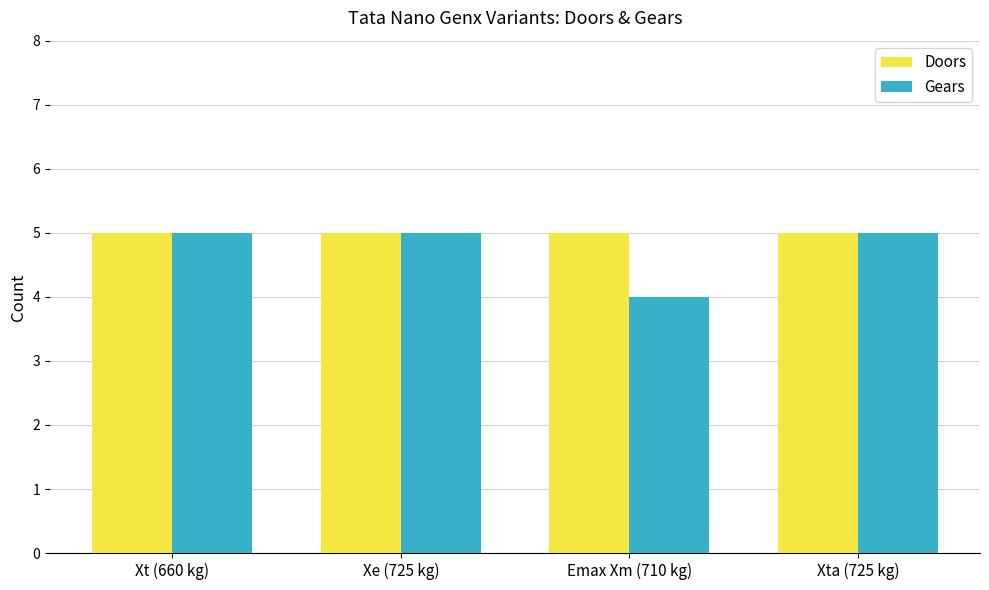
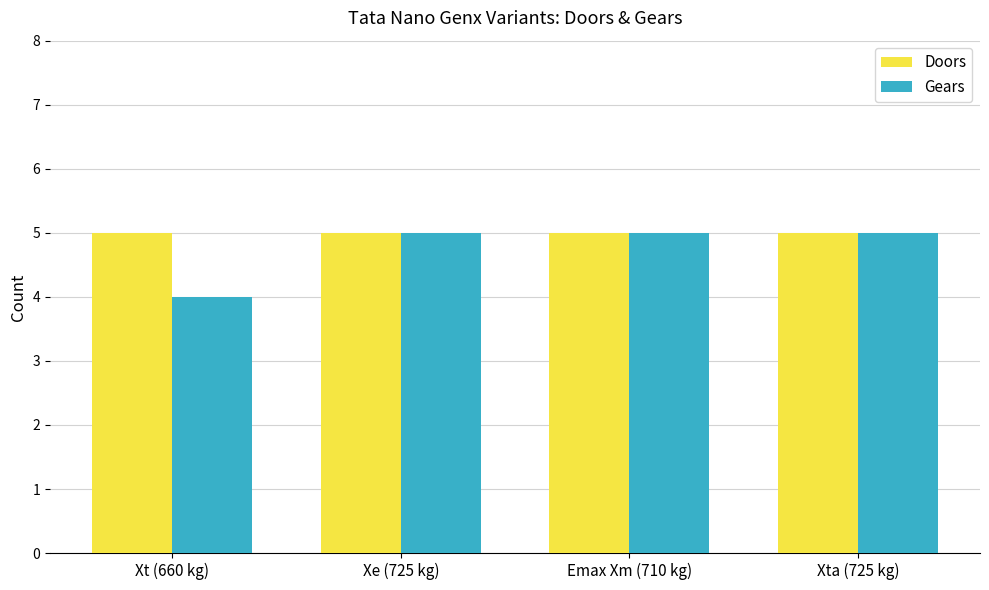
Gears, Xt (660 kg): 5 -> 4
Gears, Emax Xm (710 kg): 4 -> 5
